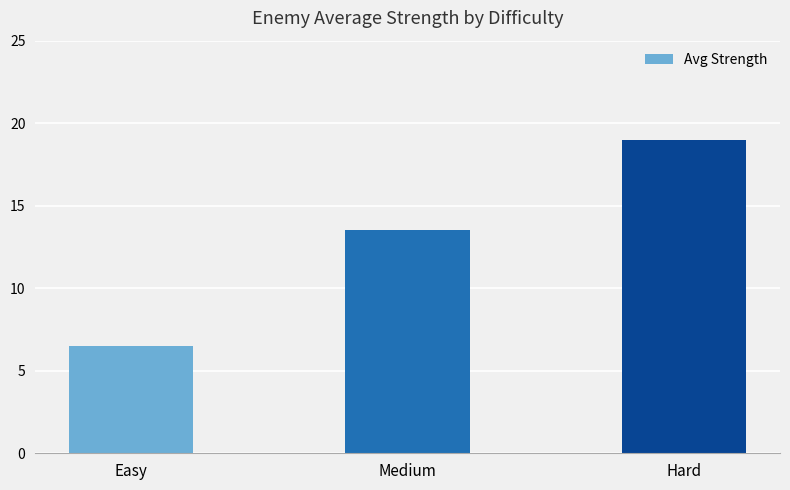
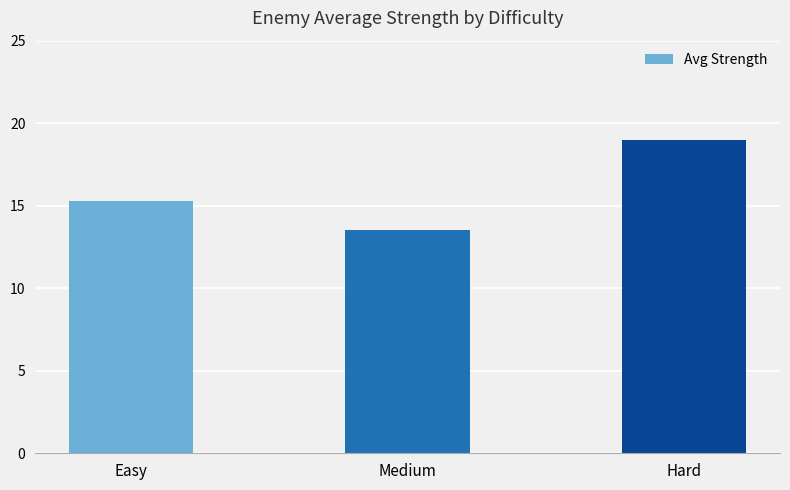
Easy: 6.5 -> 15.3
